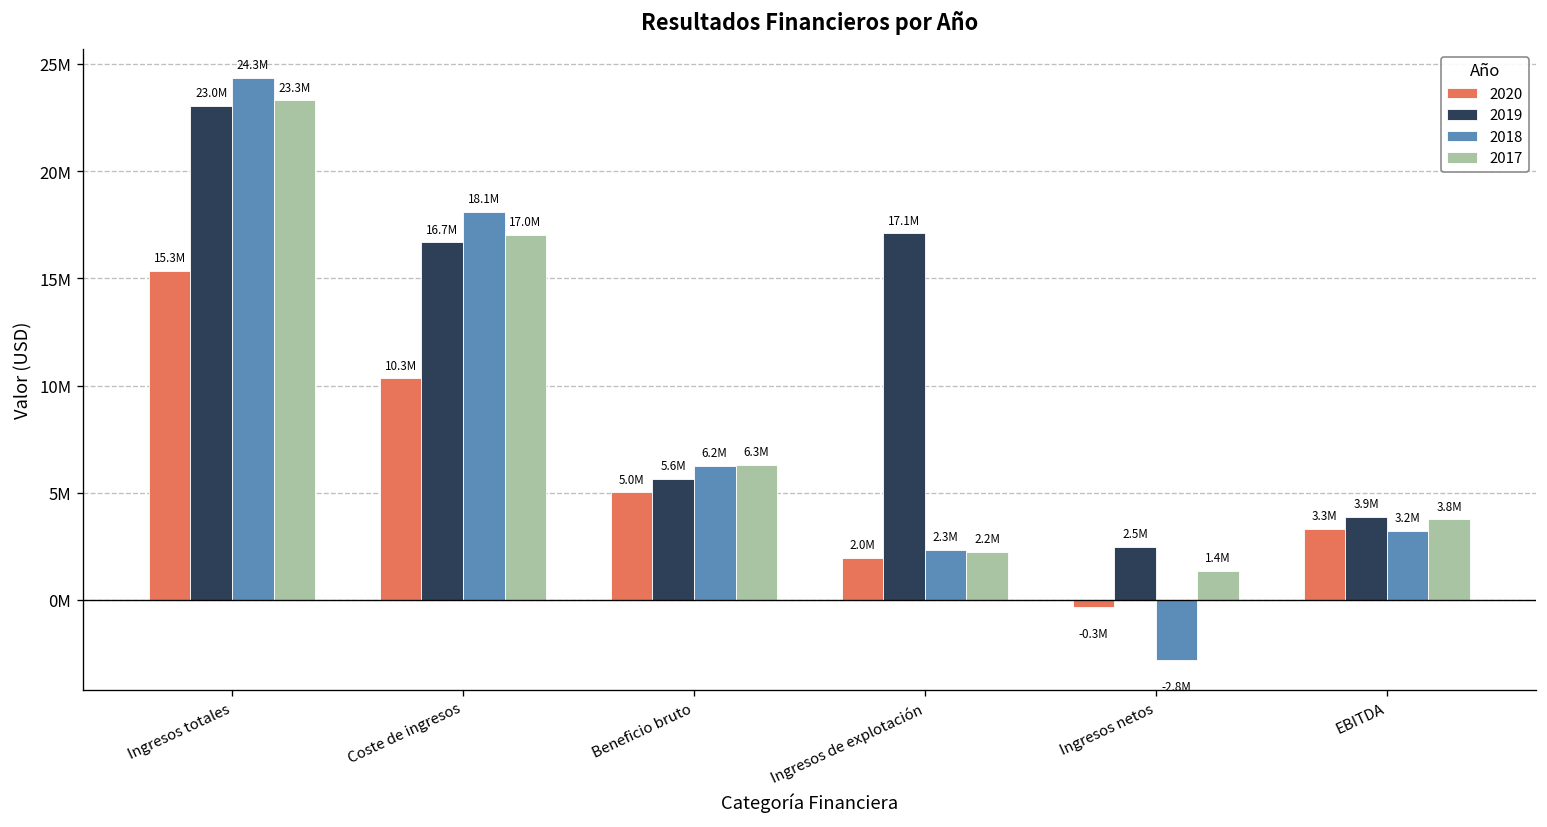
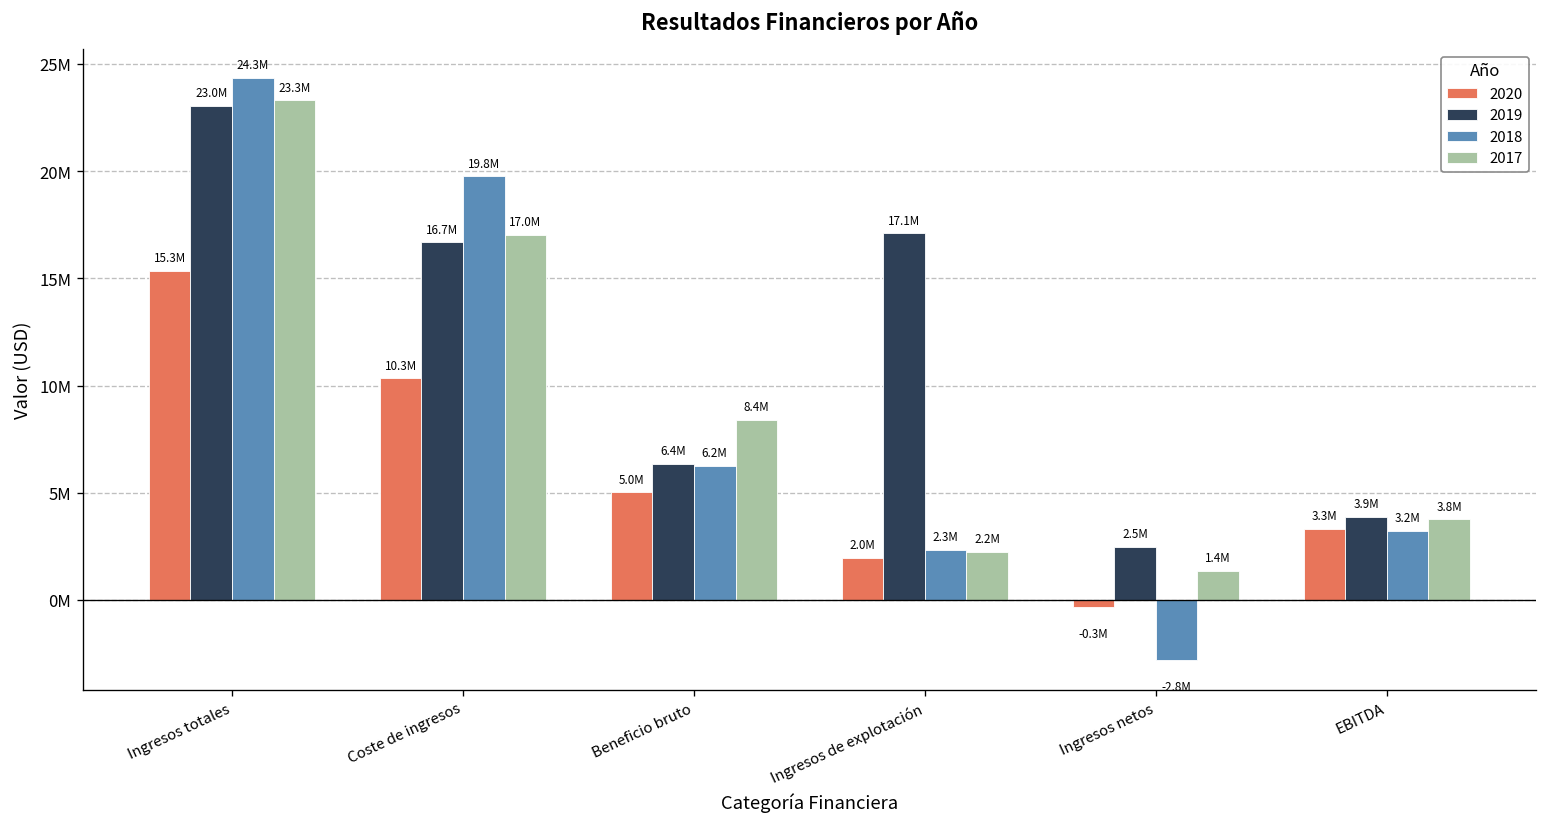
2018, Coste de ingresos: 18.1M -> 19.8M
2019, Beneficio bruto: 5.6M -> 6.4M
2017, Beneficio bruto: 6.3M -> 8.4M
